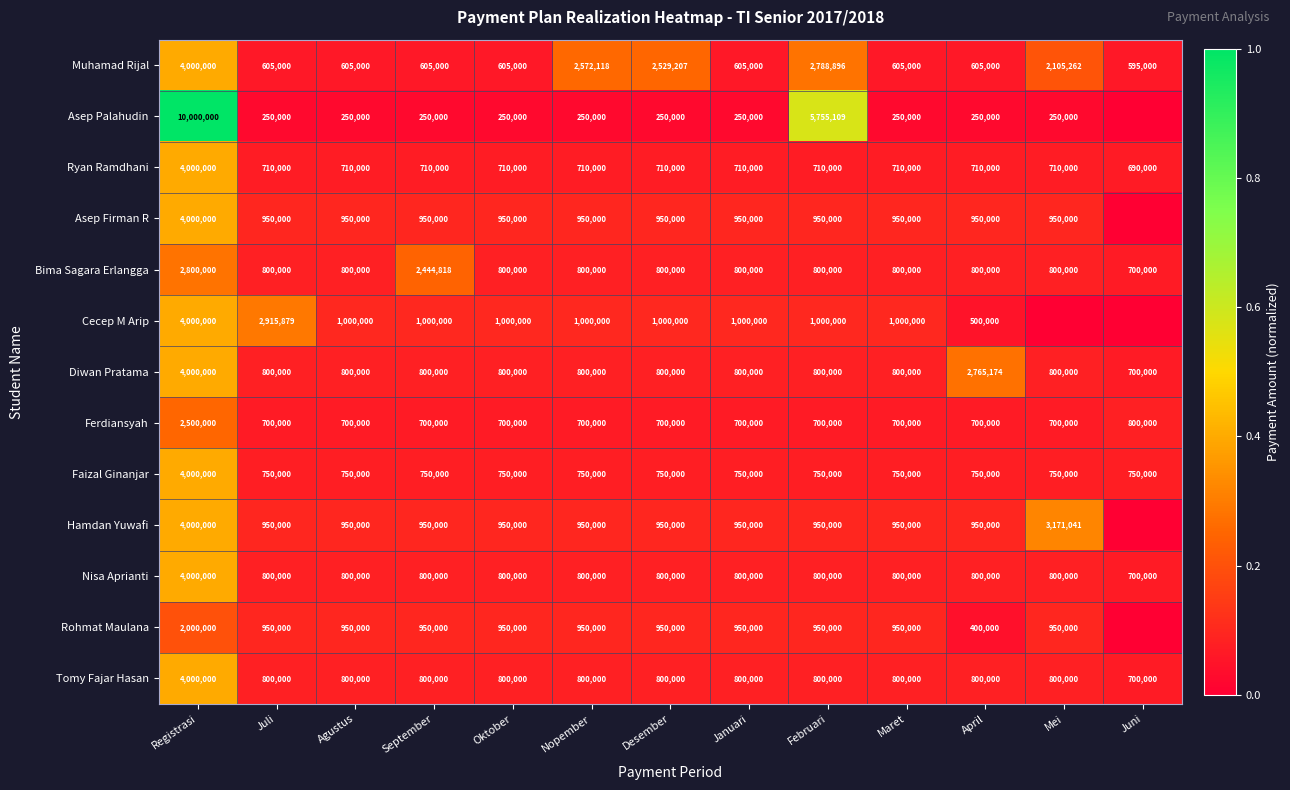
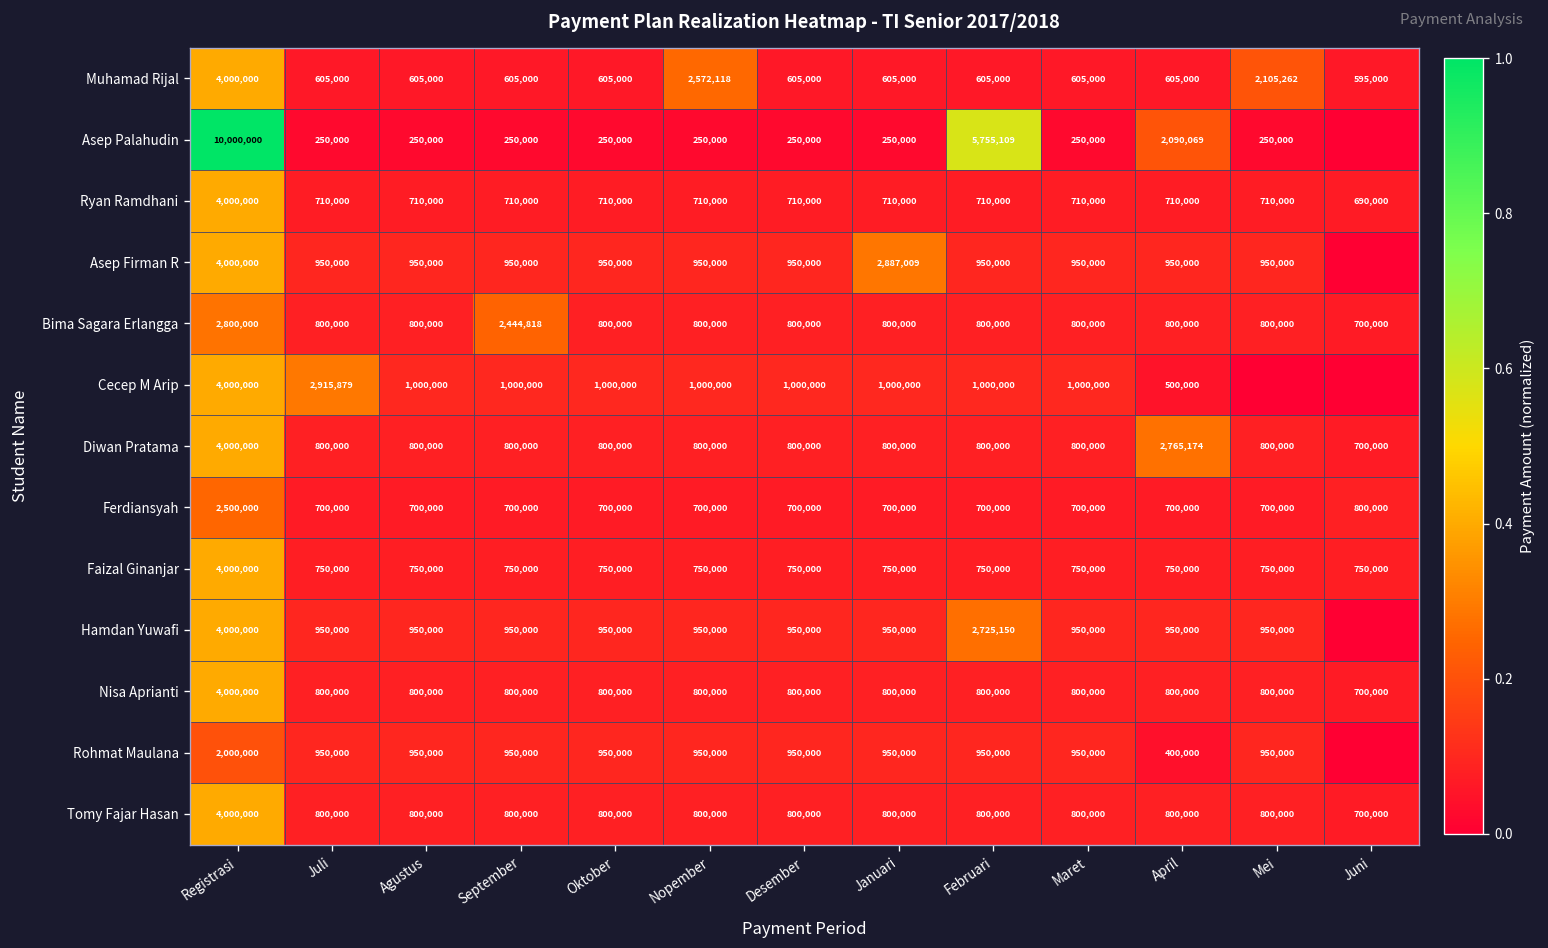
Muhamad Rijal, Desember: 2,529,207 -> 605,000
Muhamad Rijal, Februari: 2,788,896 -> 605,000
Asep Palahudin, April: 250,000 -> 2,090,069
Asep Firman R, Januari: 950,000 -> 2,887,009
Hamdan Yuwafi, Februari: 950,000 -> 2,725,150
Hamdan Yuwafi, Mei: 3,171,041 -> 950,000
